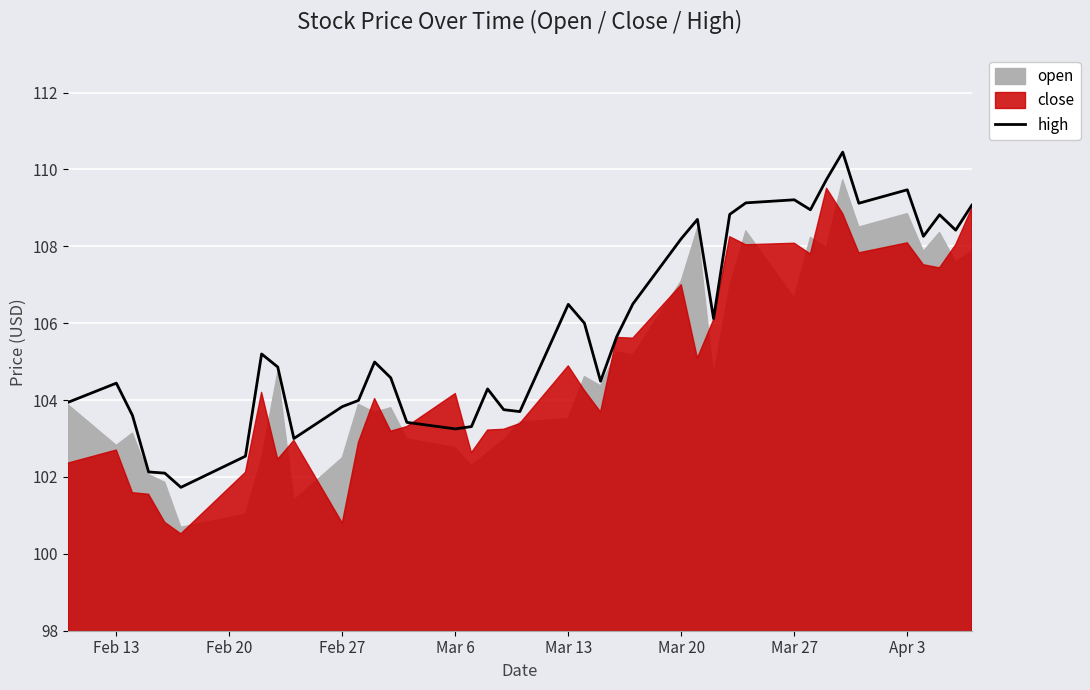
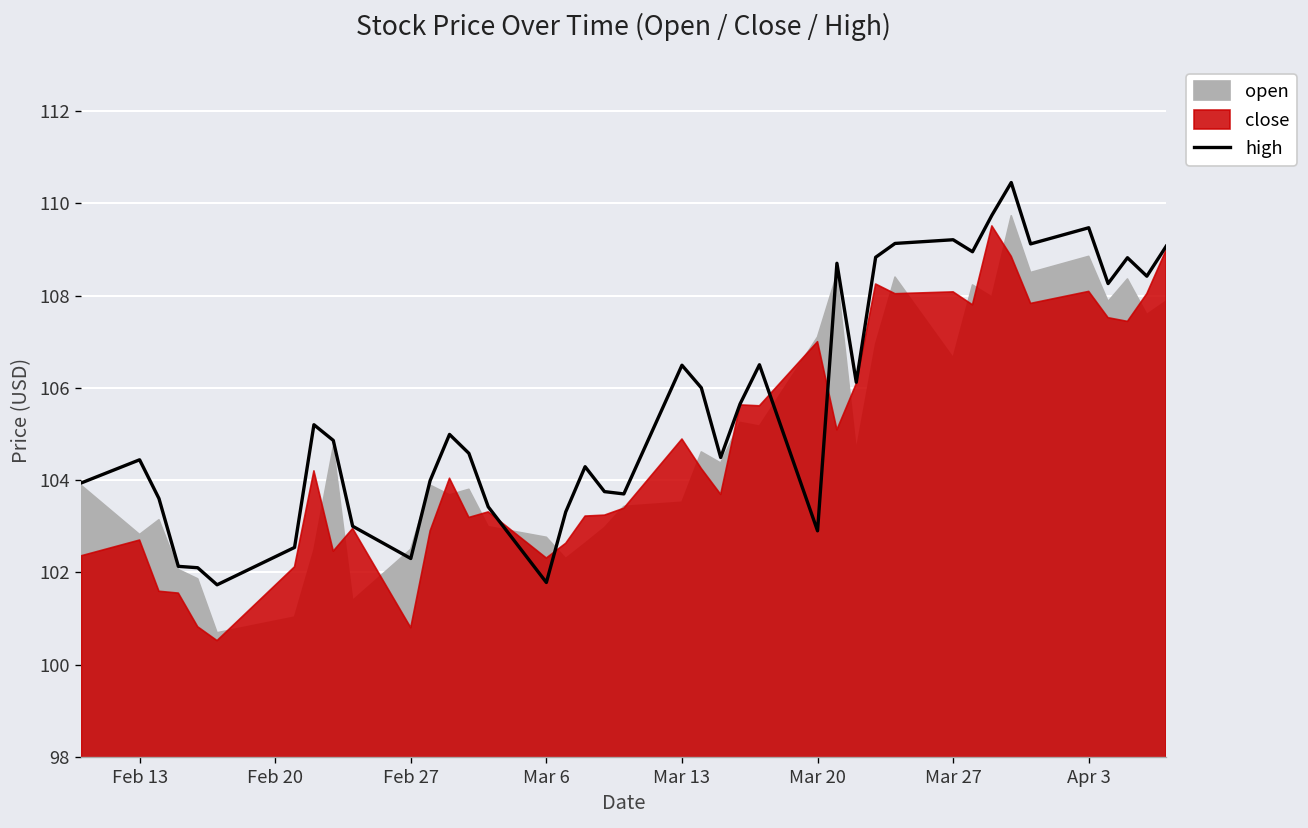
high, Feb 27: 103.8 -> 102.3
high, Mar 6: 103.3 -> 101.8
close, Mar 6: 104.2 -> 102.3
high, Mar 20: 108.2 -> 102.9
